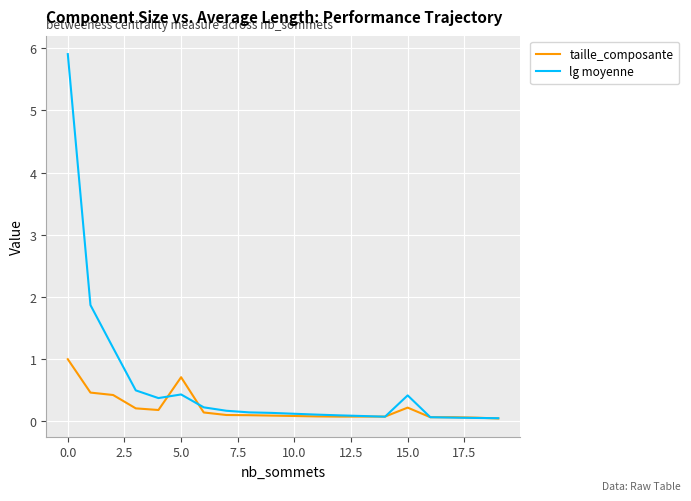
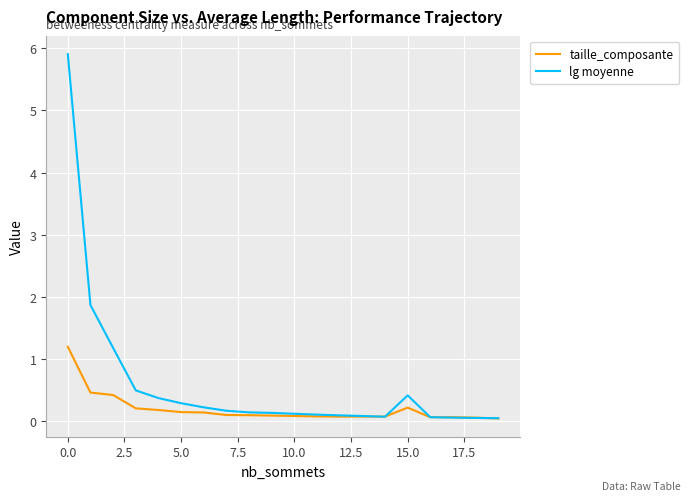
taille_composante, 0.0: 1.0 -> 1.2
taille_composante, 5.0: 0.7 -> 0.1
lg moyenne, 5.0: 0.4 -> 0.3
